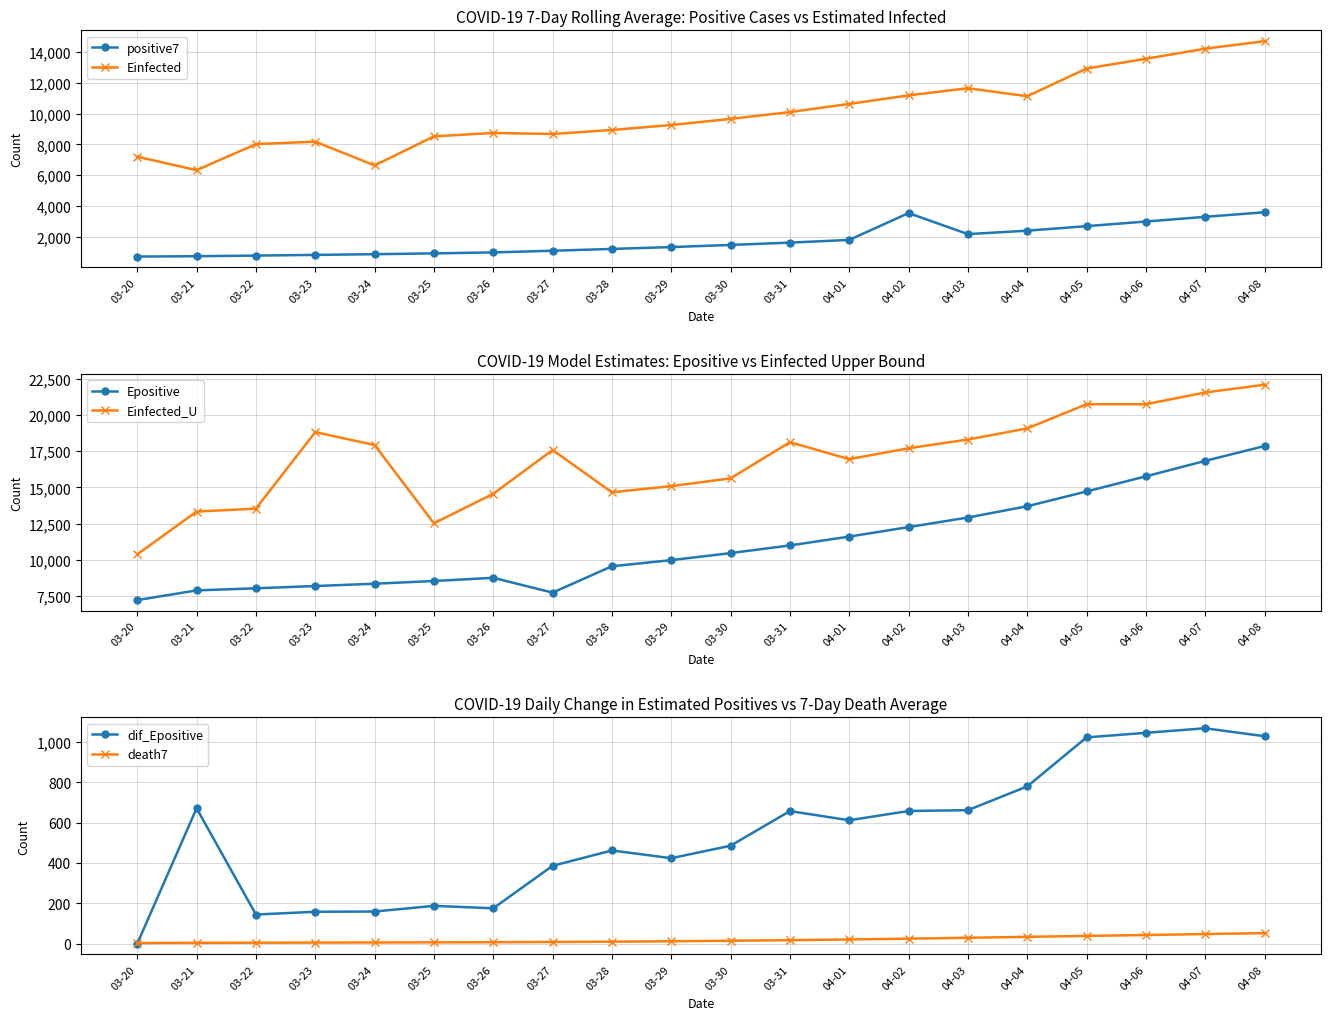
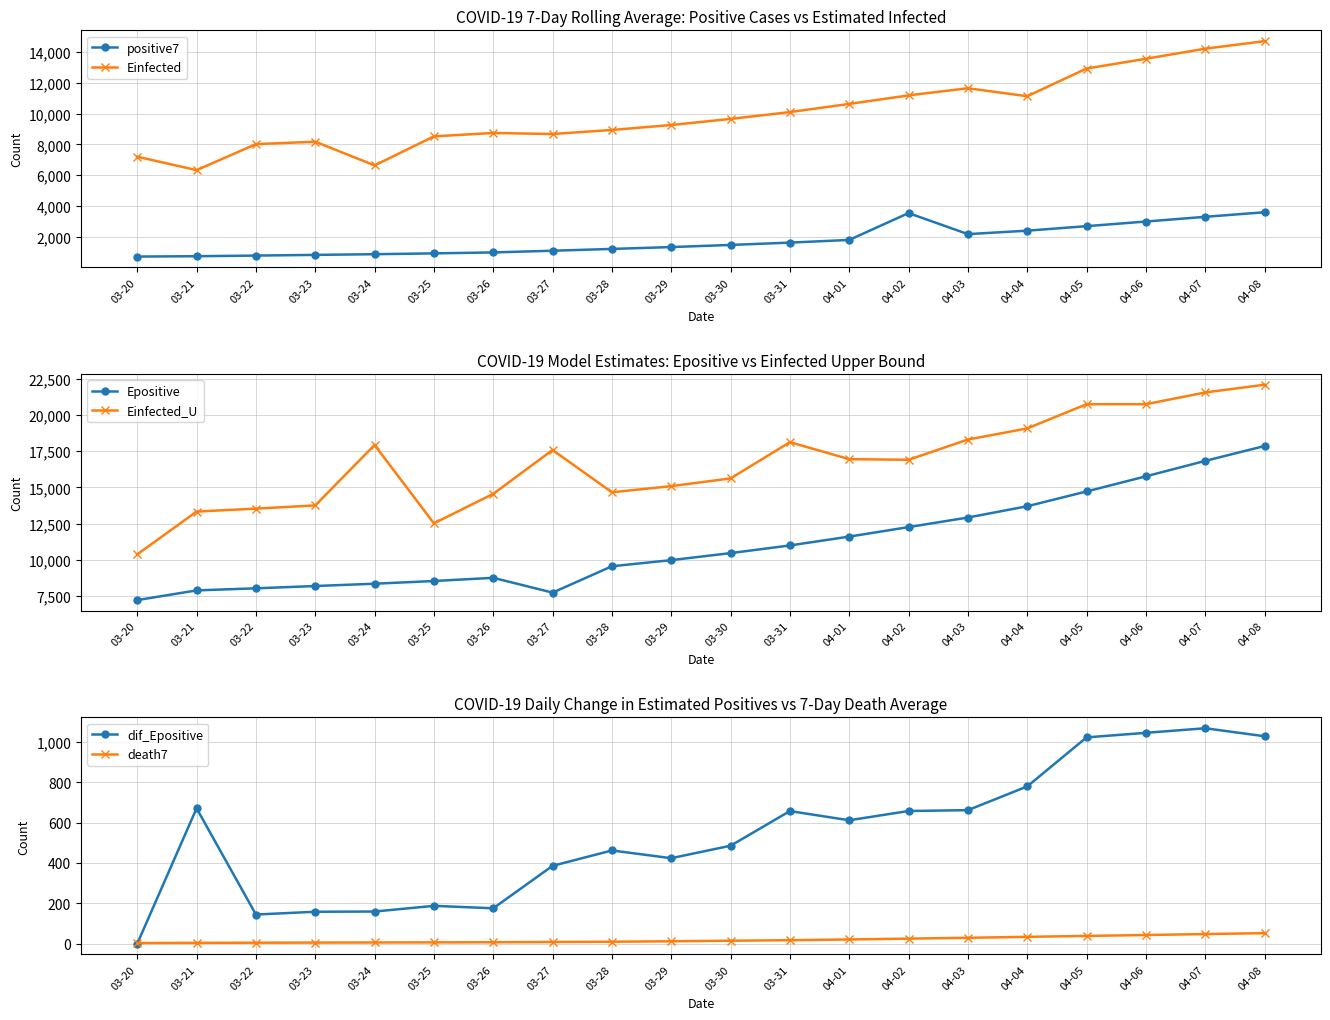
COVID-19 Model Estimates: Epositive vs Einfected Upper Bound, Einfected_U, 03-23: 18,800 -> 13,800
COVID-19 Model Estimates: Epositive vs Einfected Upper Bound, Einfected_U, 04-02: 17,700 -> 16,900
